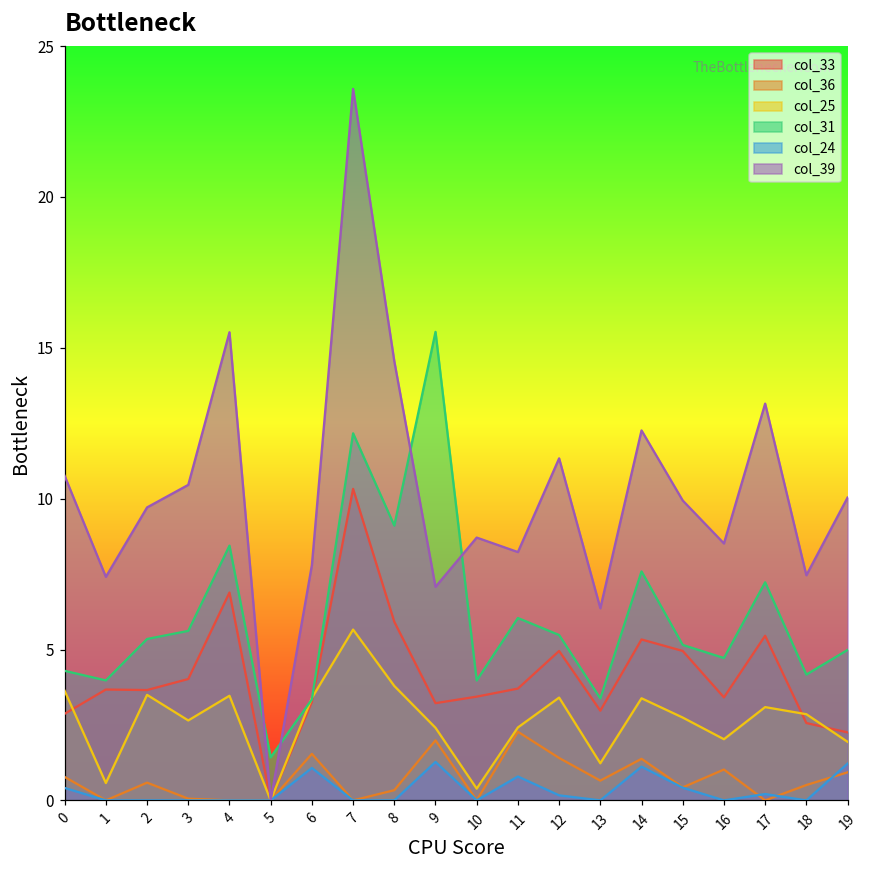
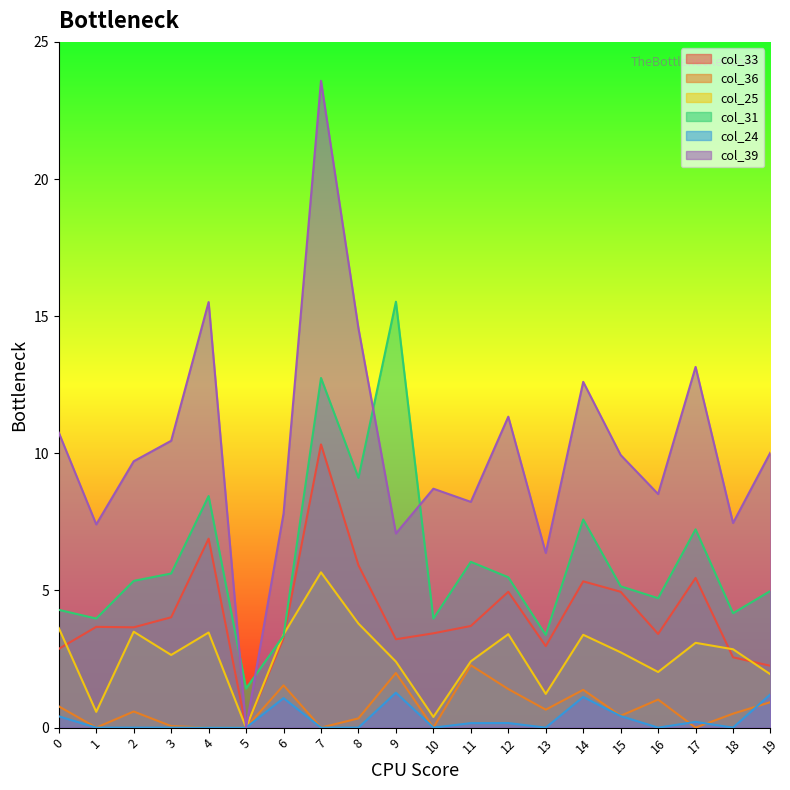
col_31, 7: 12.2 -> 12.7
col_24, 11: 0.8 -> 0.2
col_39, 14: 12.3 -> 12.6
